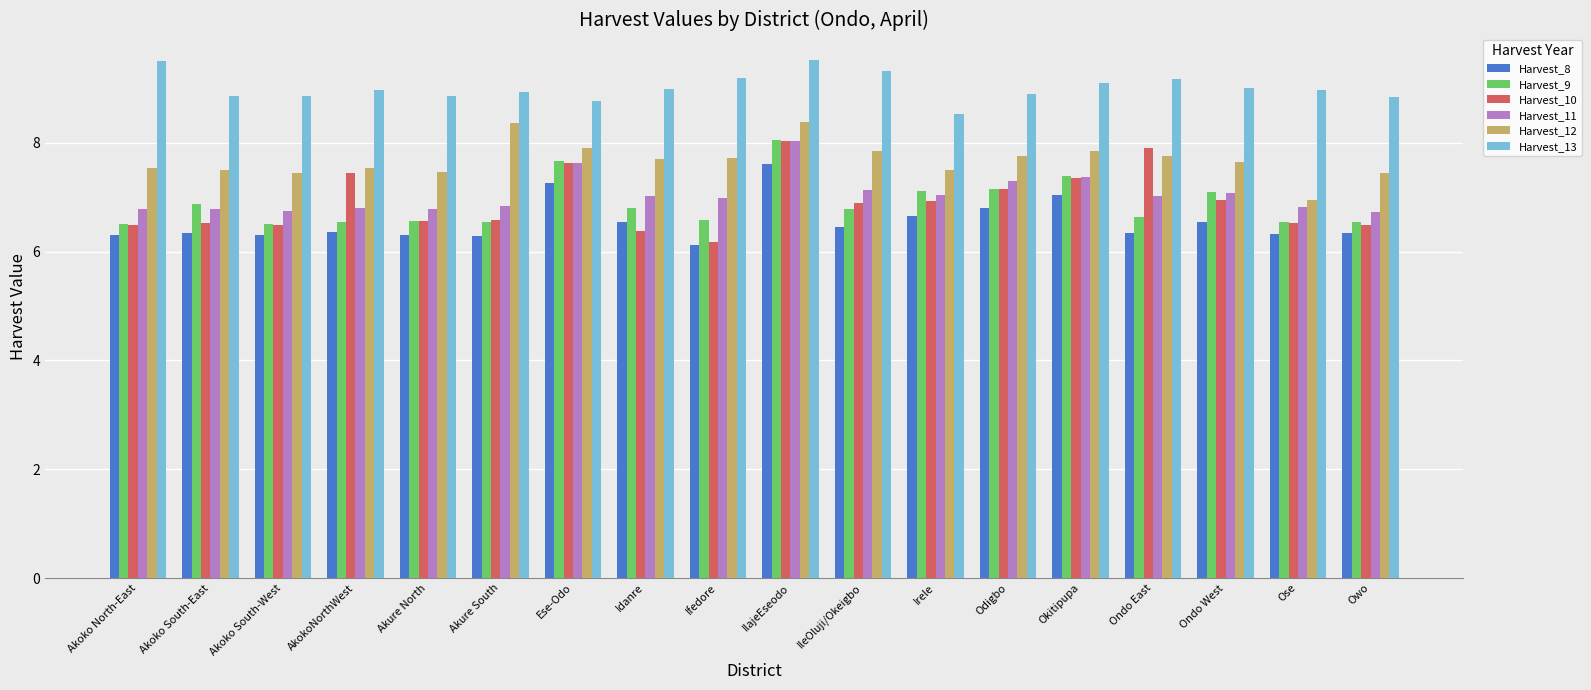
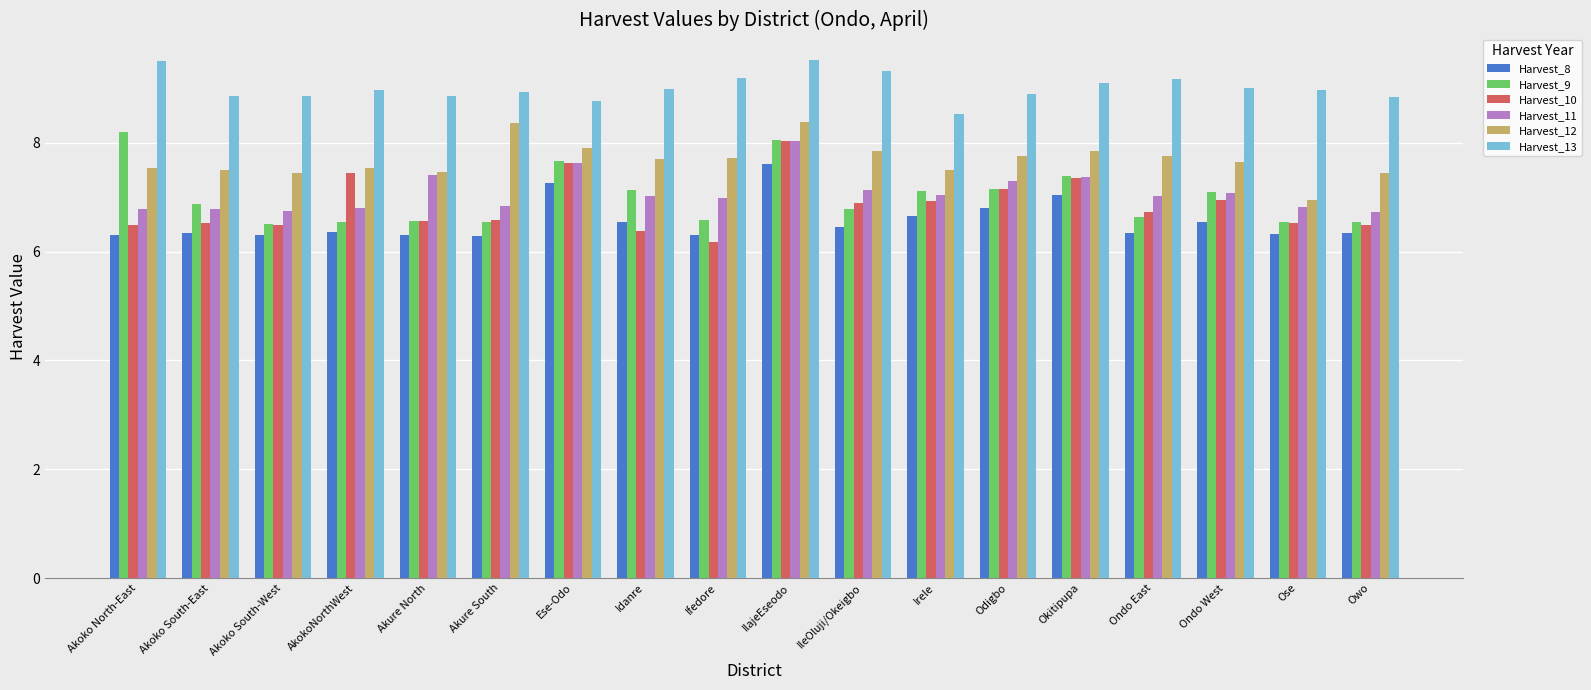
Harvest_9, Akoko North-East: 6.5 -> 8.2
Harvest_11, Akure North: 6.8 -> 7.4
Harvest_9, Idanre: 6.8 -> 7.1
Harvest_8, Ifedore: 6.1 -> 6.3
Harvest_10, Ondo East: 7.9 -> 6.7
